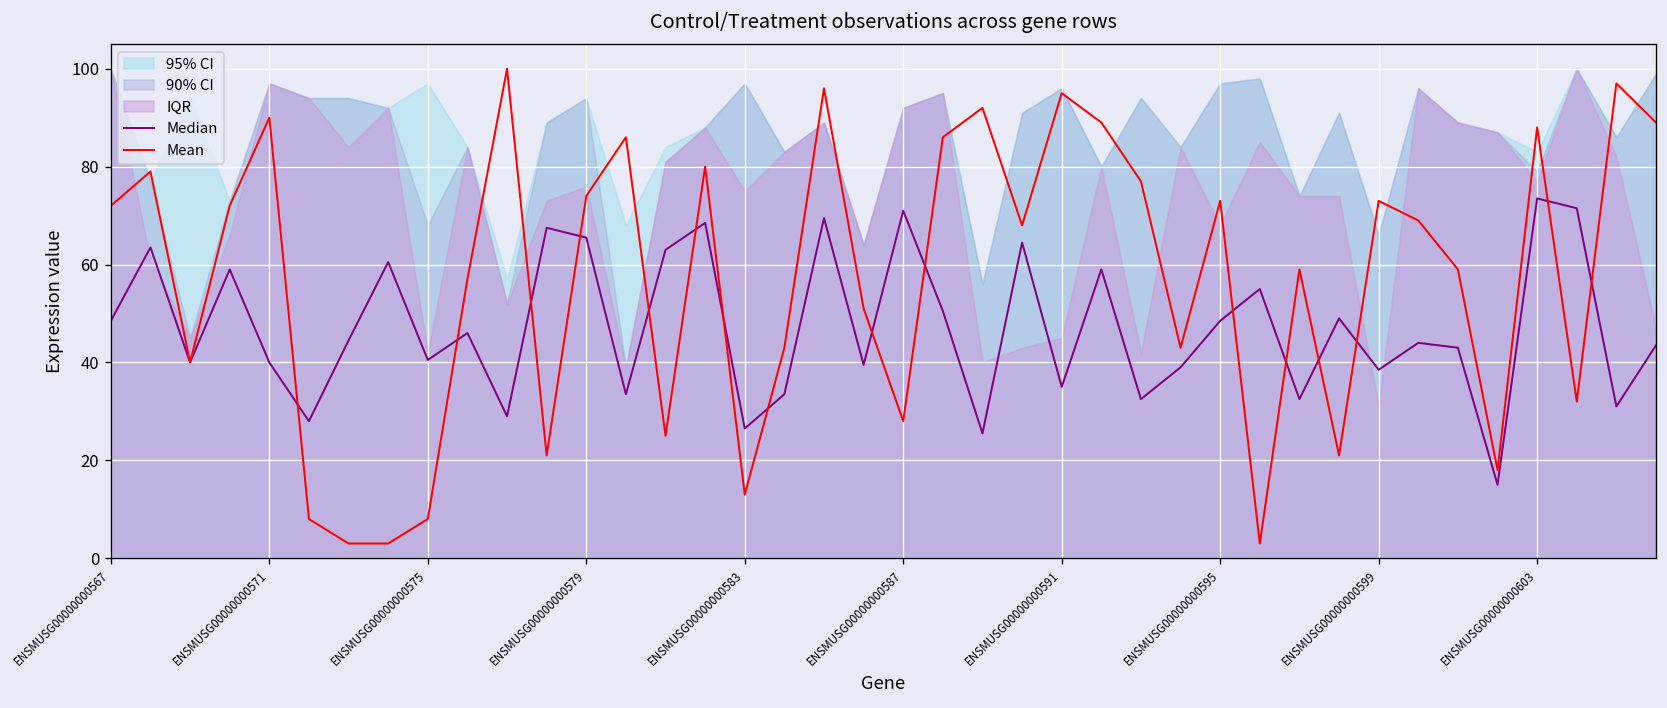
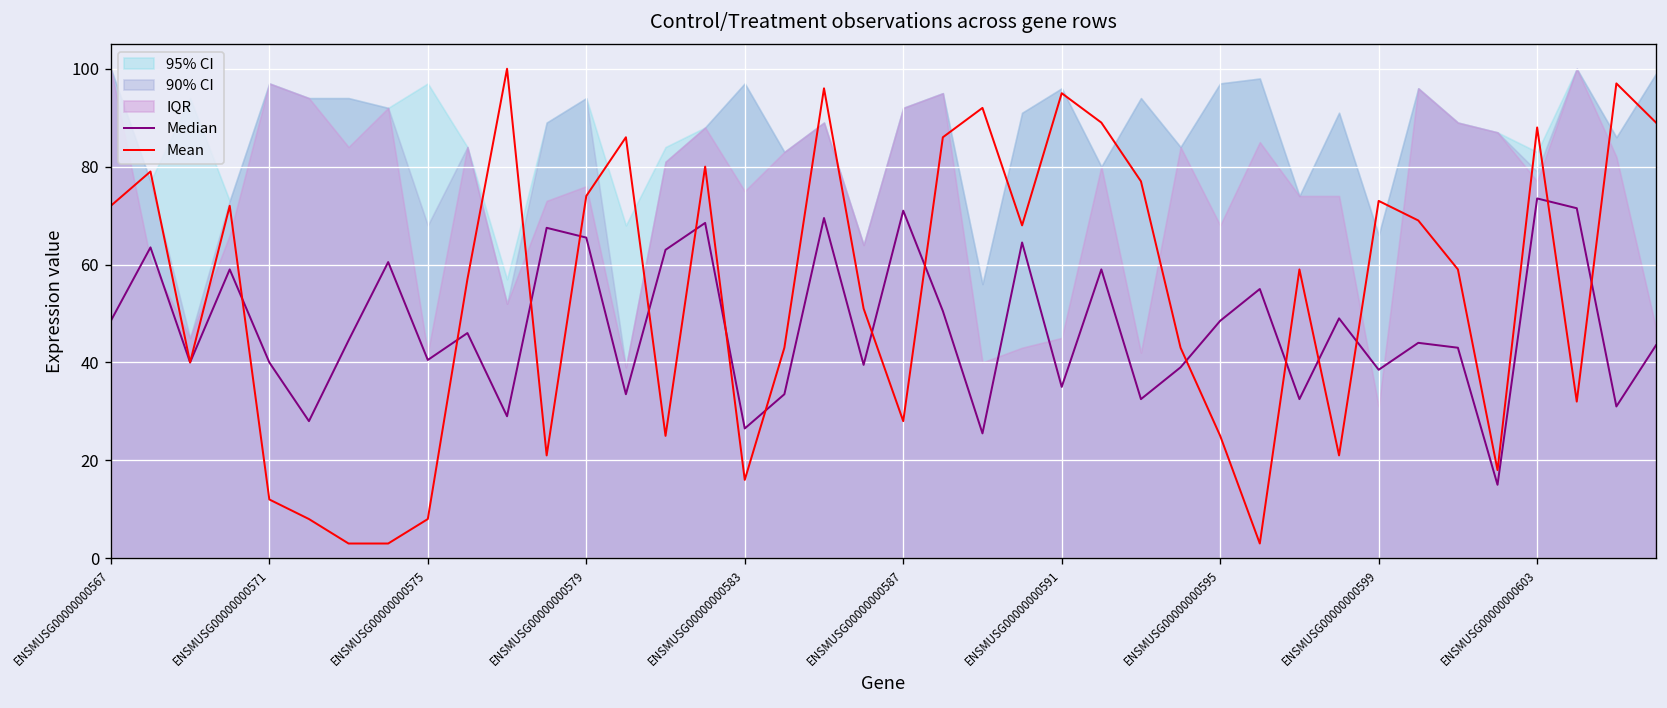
Mean, ENSMUSG00000000571: 90 -> 12
Mean, ENSMUSG00000000583: 13 -> 16
Mean, ENSMUSG00000000595: 73 -> 25
